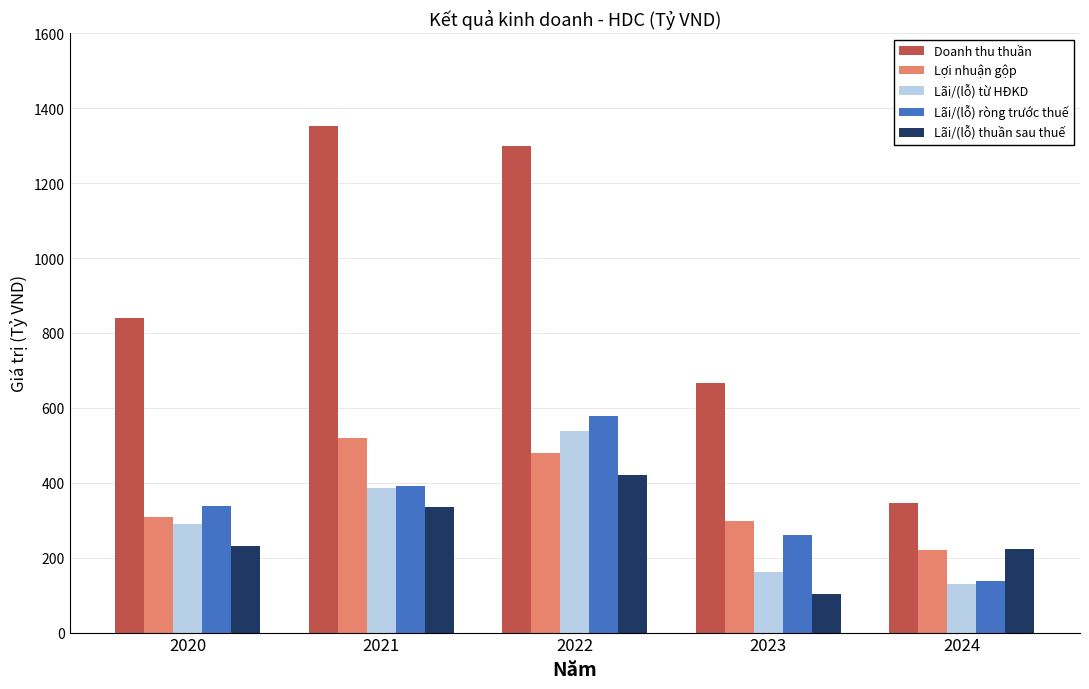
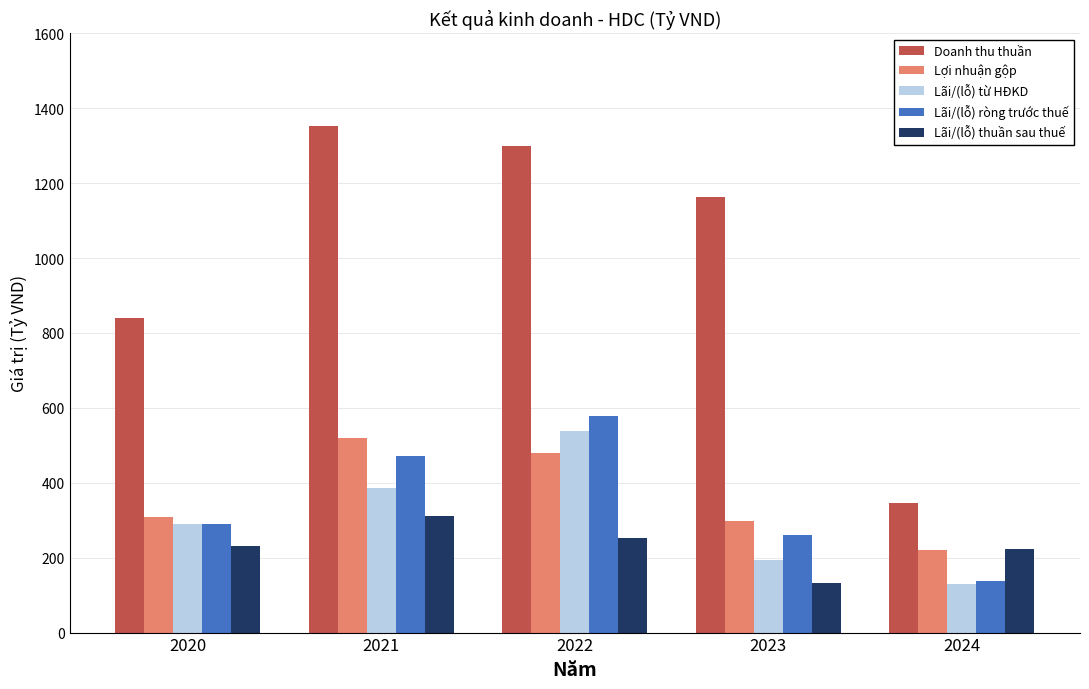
Lãi/(lỗ) ròng trước thuế, 2020: 340 -> 290
Lãi/(lỗ) ròng trước thuế, 2021: 390 -> 470
Lãi/(lỗ) thuần sau thuế, 2021: 340 -> 310
Lãi/(lỗ) thuần sau thuế, 2022: 420 -> 250
Doanh thu thuần, 2023: 670 -> 1160
Lãi/(lỗ) từ HĐKD, 2023: 160 -> 190
Lãi/(lỗ) thuần sau thuế, 2023: 100 -> 130
